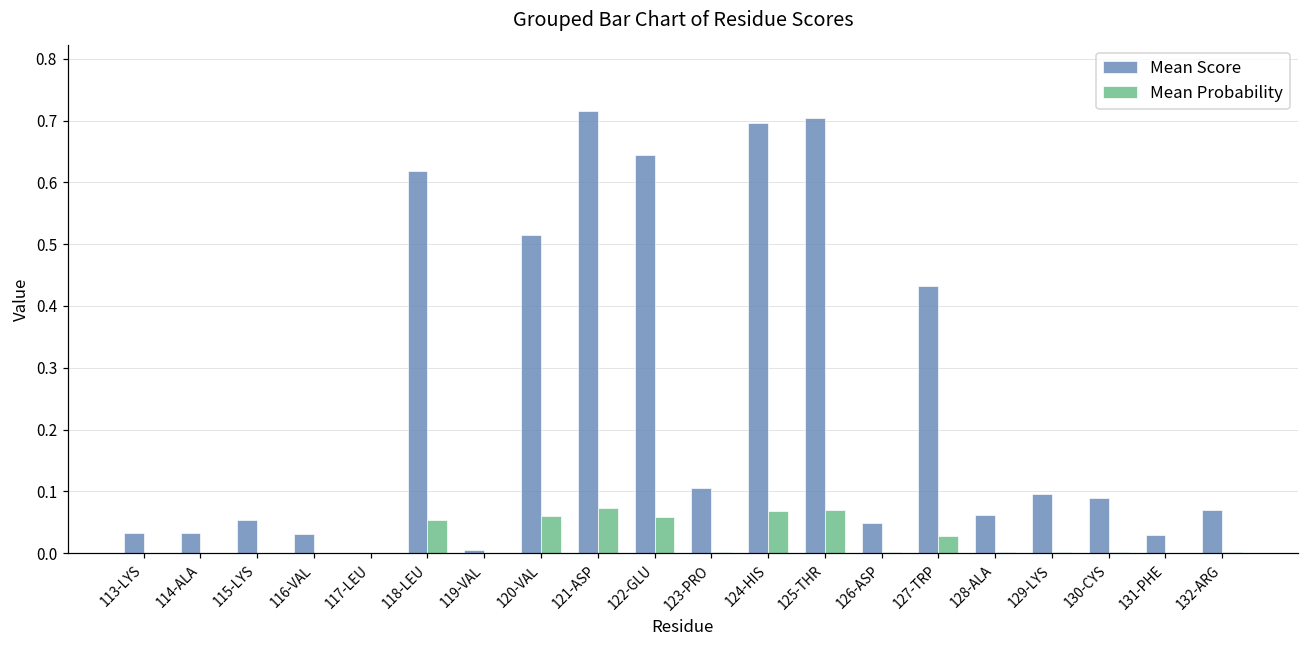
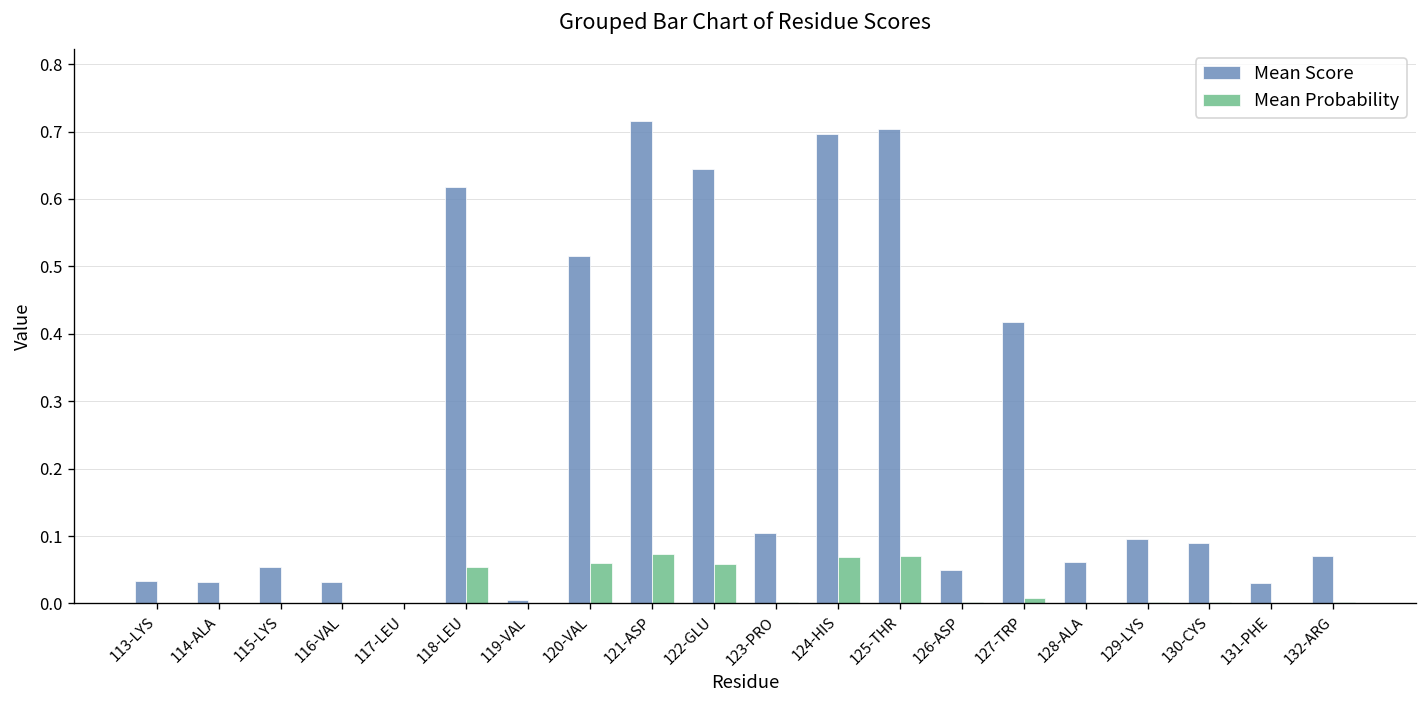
Mean Score, 127-TRP: 0.43 -> 0.42
Mean Probability, 127-TRP: 0.03 -> 0.01
